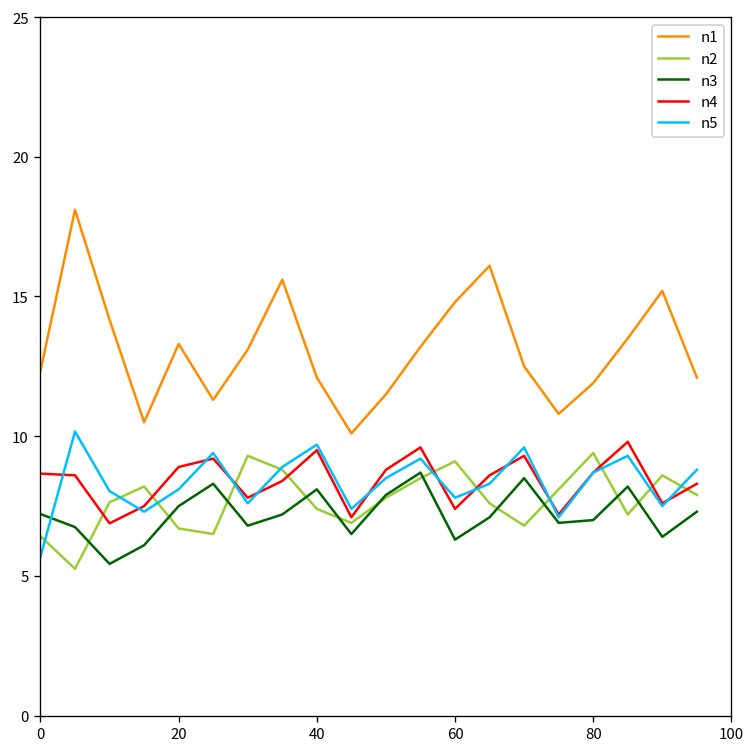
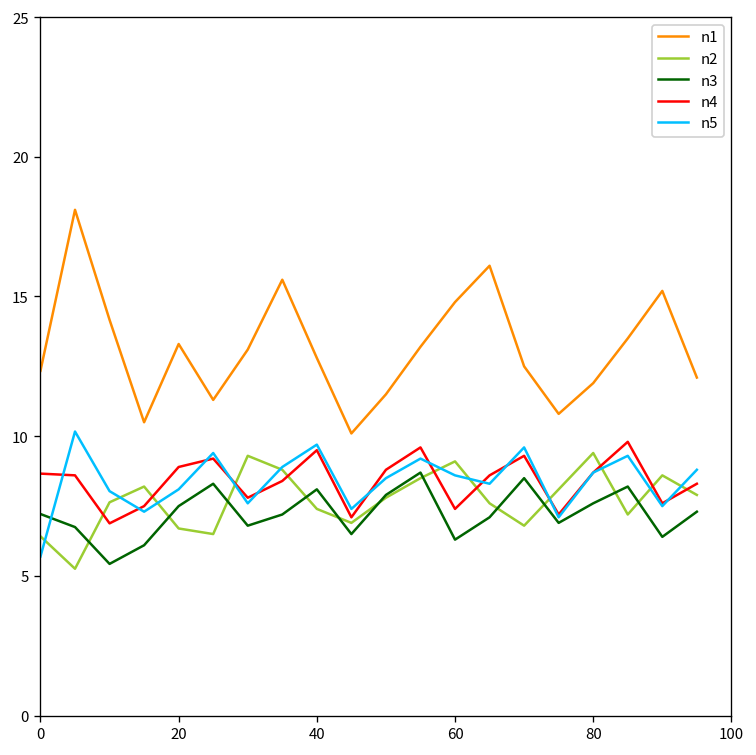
n1, 40: 12.1 -> 12.8
n5, 60: 7.8 -> 8.6
n3, 80: 7.0 -> 7.6
